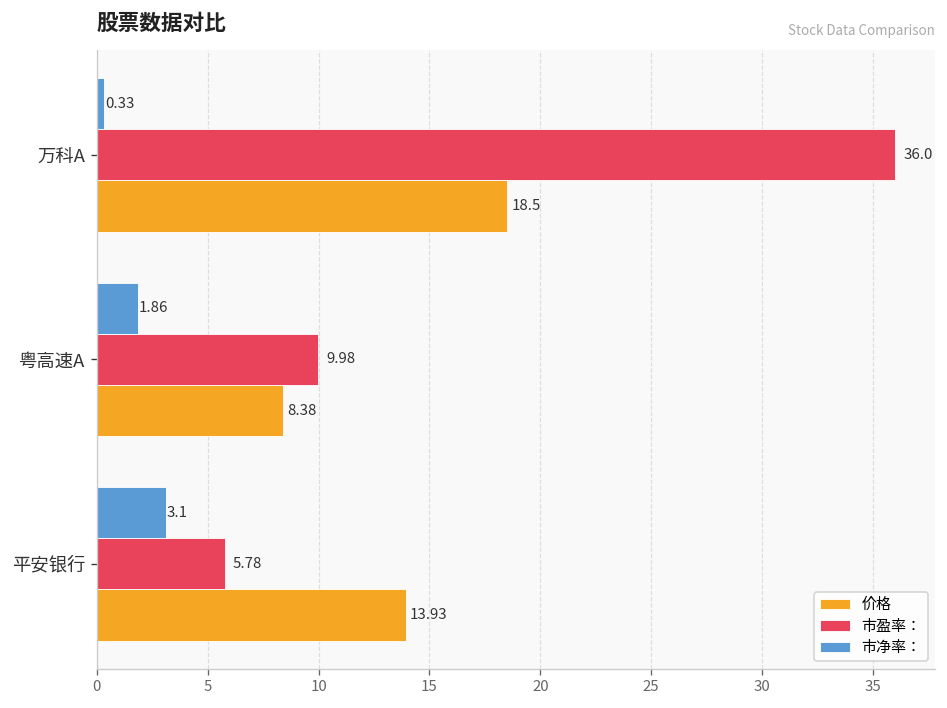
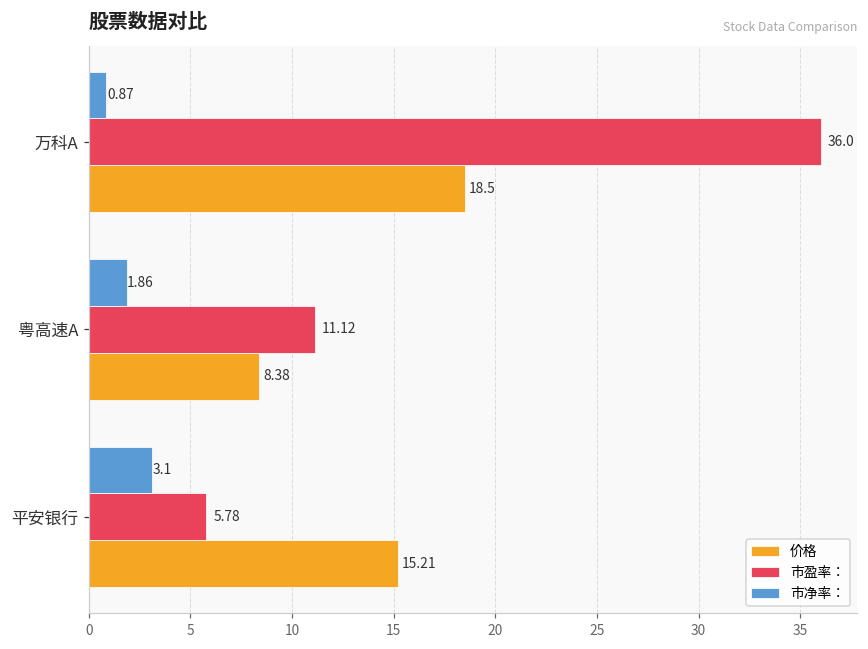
市净率：, 万科A: 0.33 -> 0.87
市盈率：, 粤高速A: 9.98 -> 11.12
价格, 平安银行: 13.93 -> 15.21
